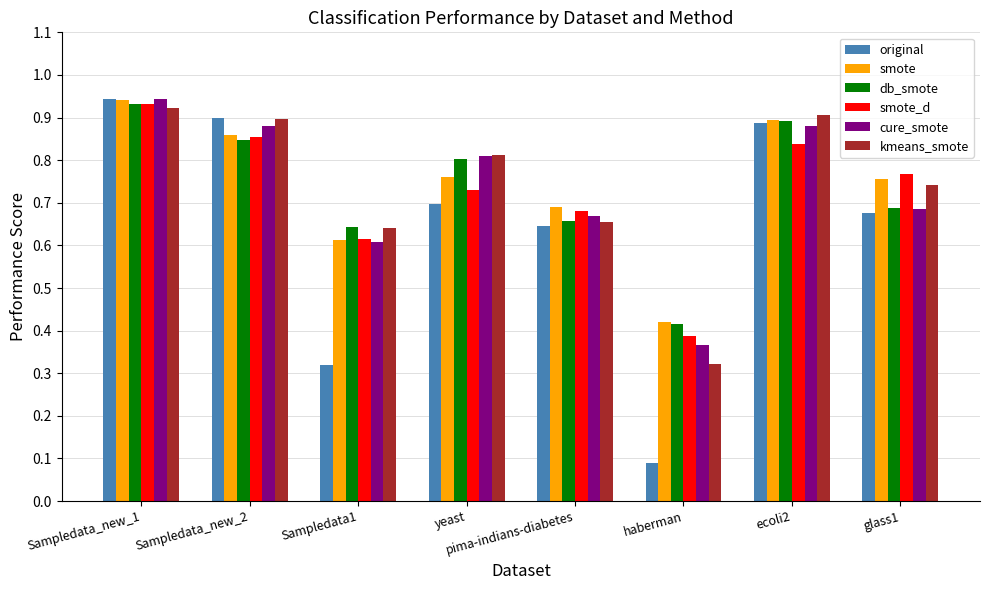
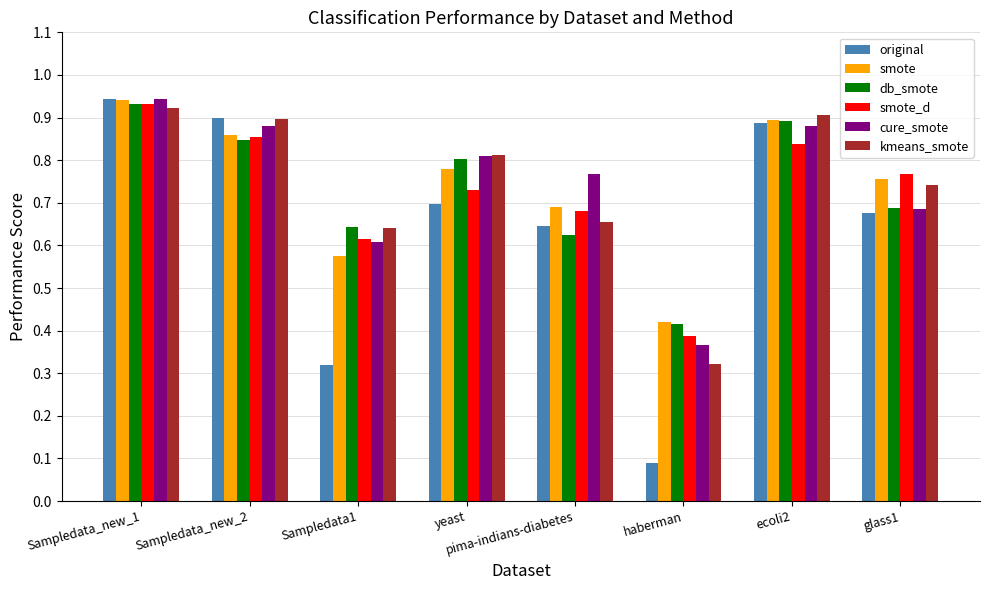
smote, Sampledata1: 0.61 -> 0.57
smote, yeast: 0.76 -> 0.78
db_smote, pima-indians-diabetes: 0.66 -> 0.62
cure_smote, pima-indians-diabetes: 0.67 -> 0.77
